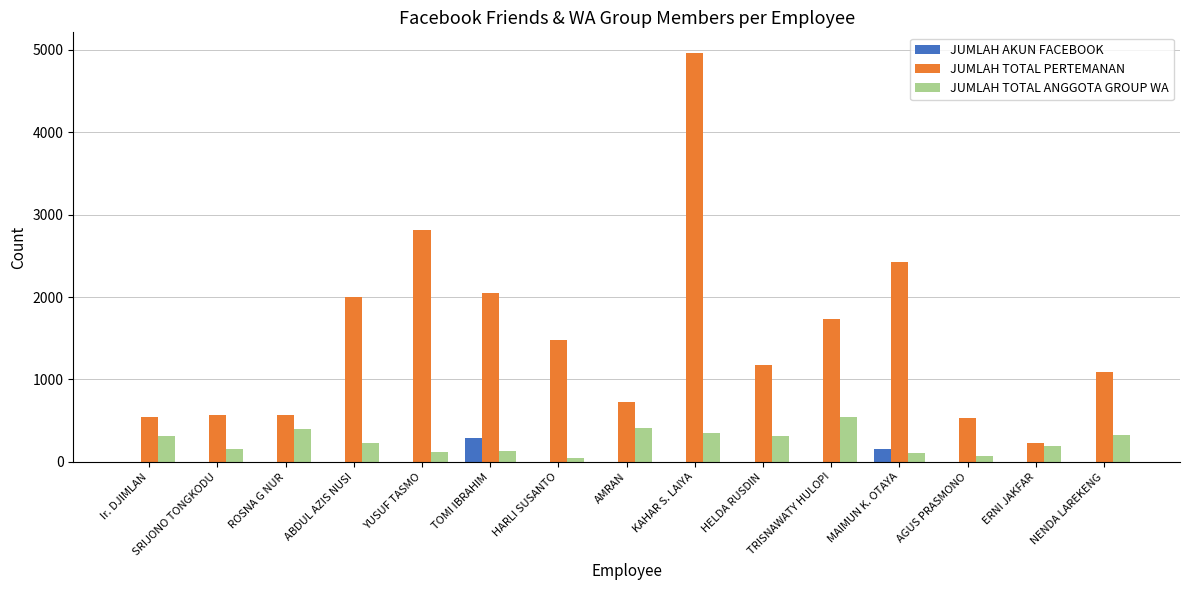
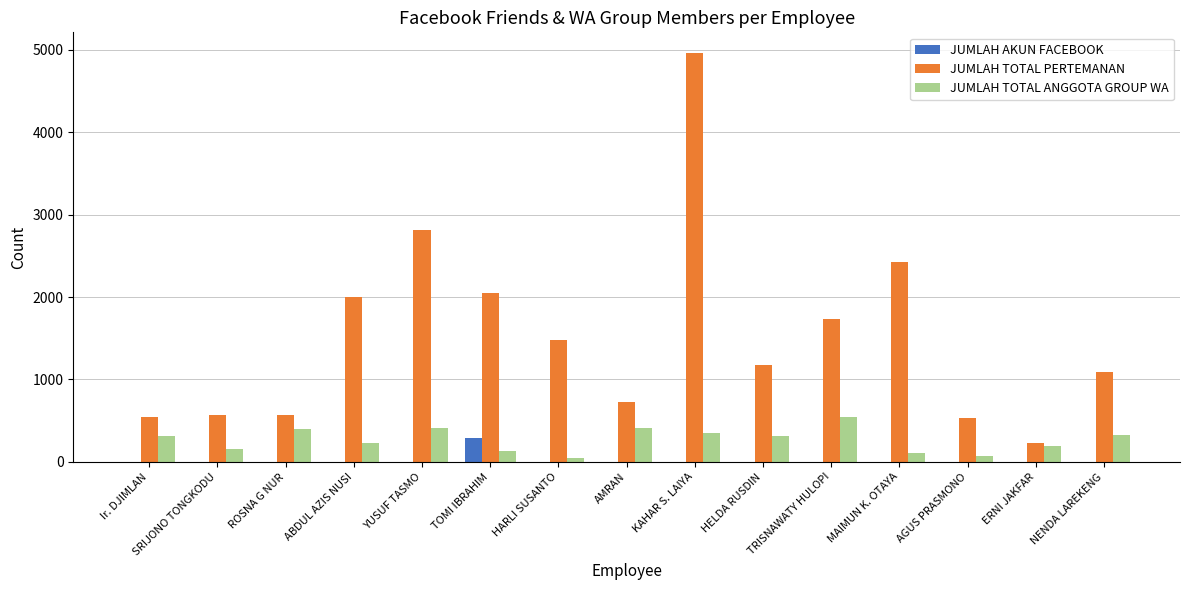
JUMLAH TOTAL ANGGOTA GROUP WA, YUSUF TASMO: 100 -> 400
JUMLAH AKUN FACEBOOK, MAIMUN K. OTAYA: 200 -> 0
